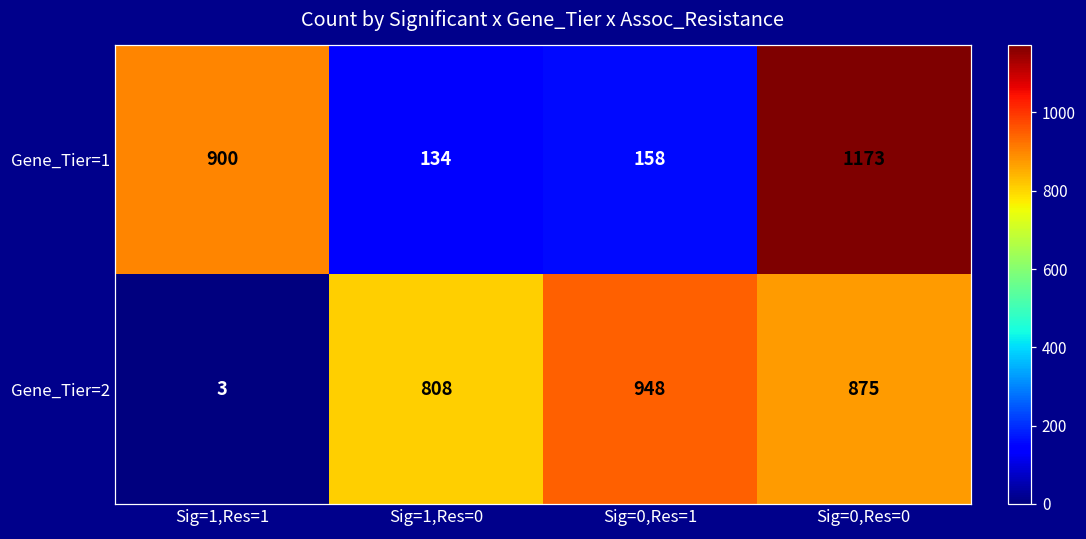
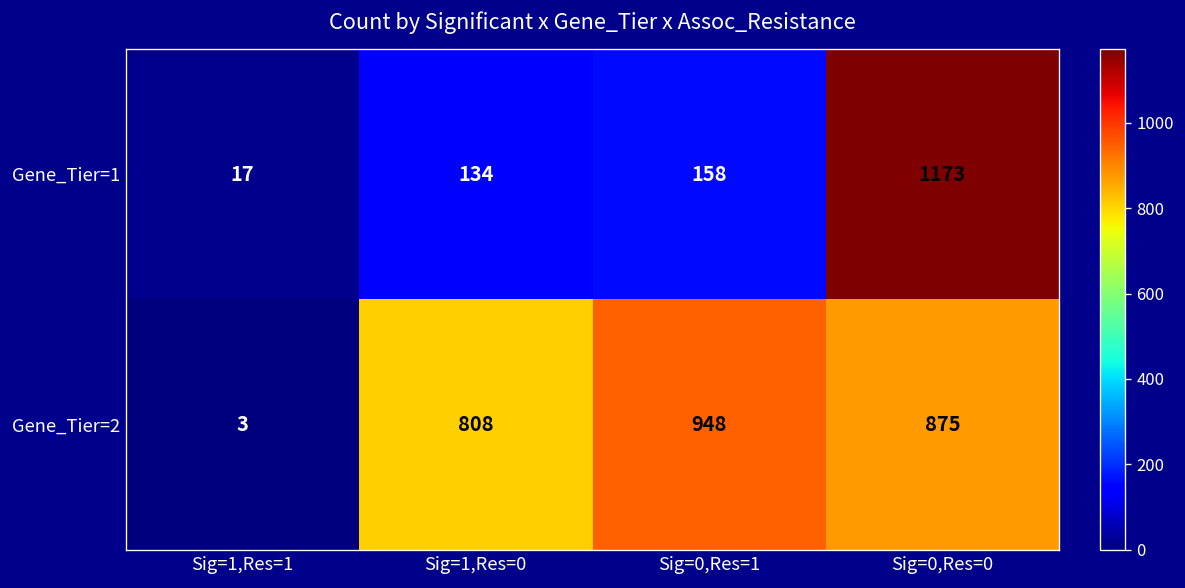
Gene_Tier=1, Sig=1,Res=1: 900 -> 17
